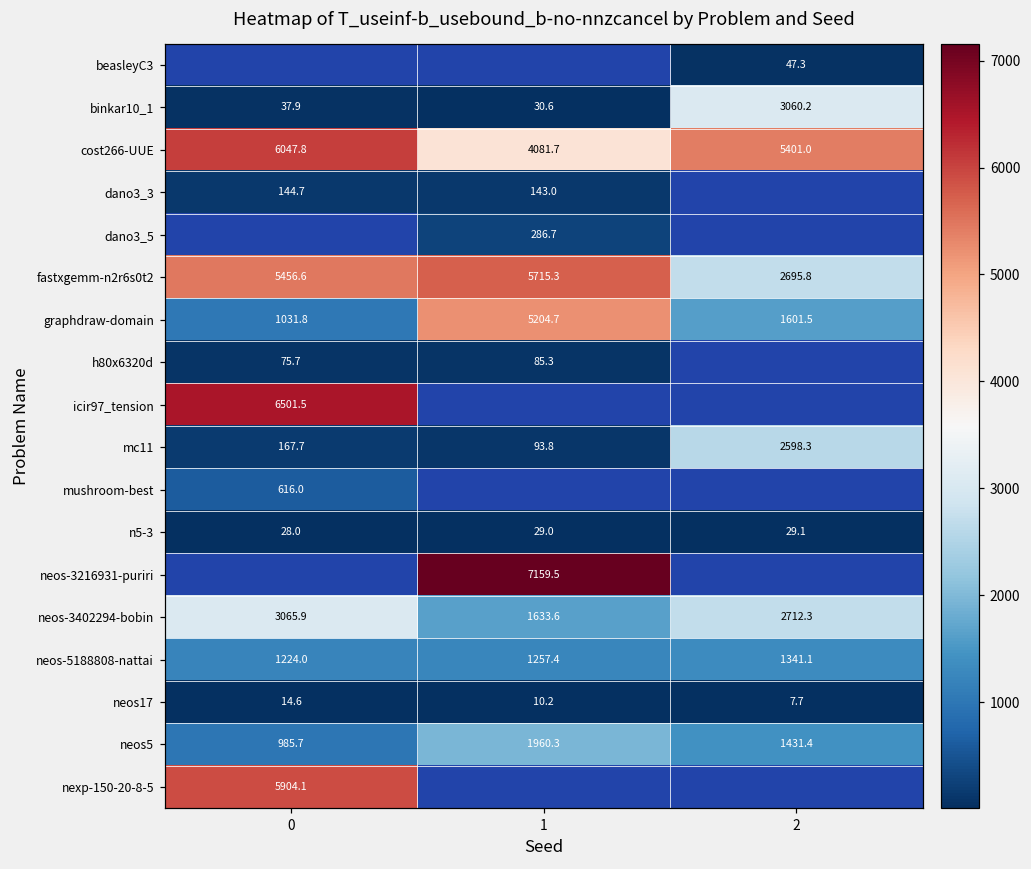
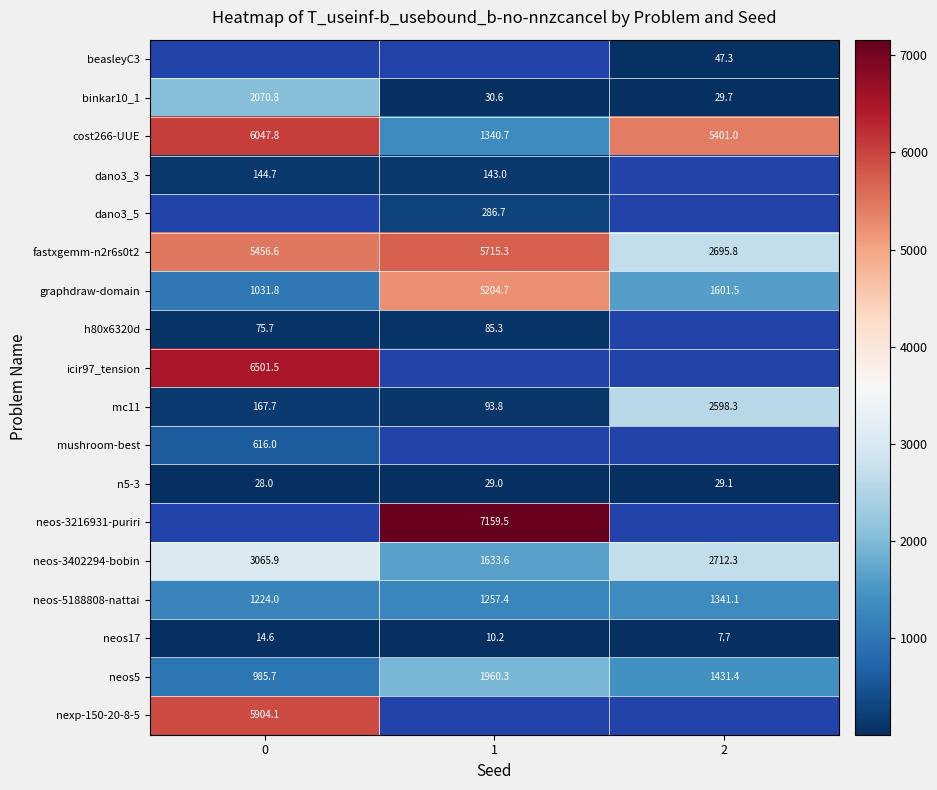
binkar10_1, 0: 37.9 -> 2070.8
binkar10_1, 2: 3060.2 -> 29.7
cost266-UUE, 1: 4081.7 -> 1340.7
